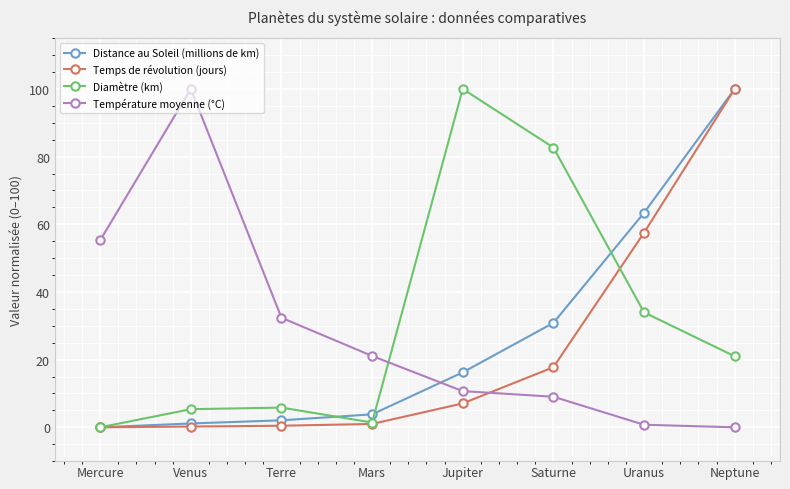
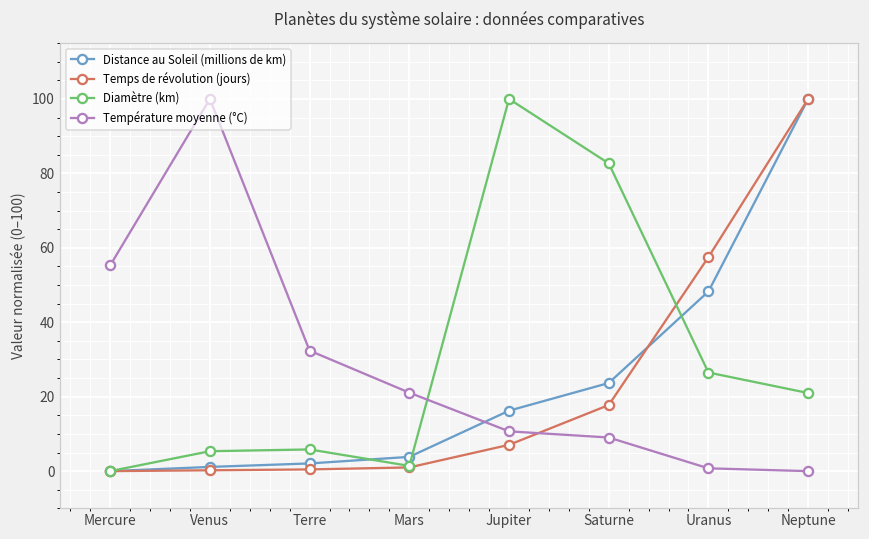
Distance au Soleil (millions de km), Saturne: 31 -> 24
Distance au Soleil (millions de km), Uranus: 63 -> 48
Diamètre (km), Uranus: 34 -> 26
